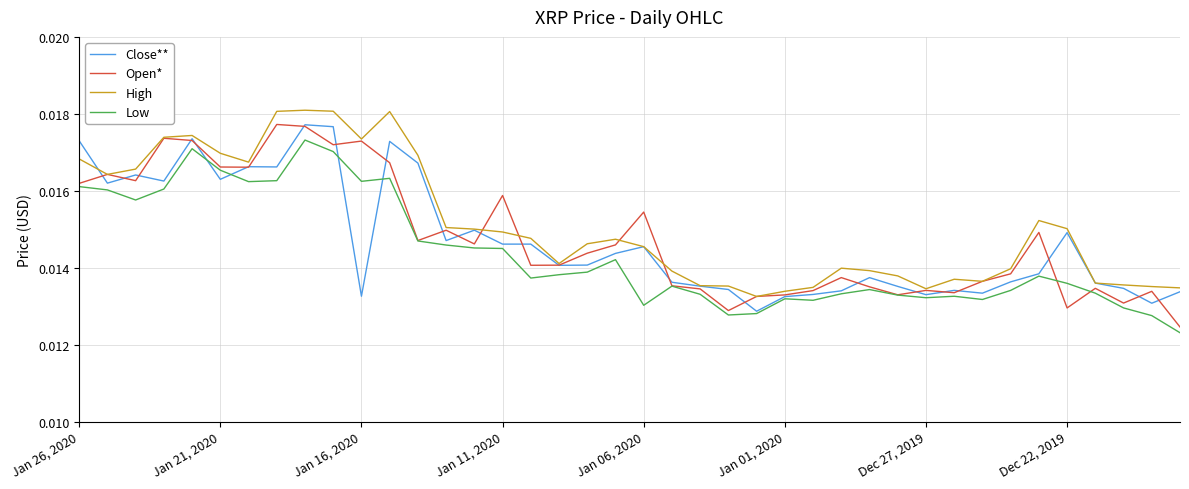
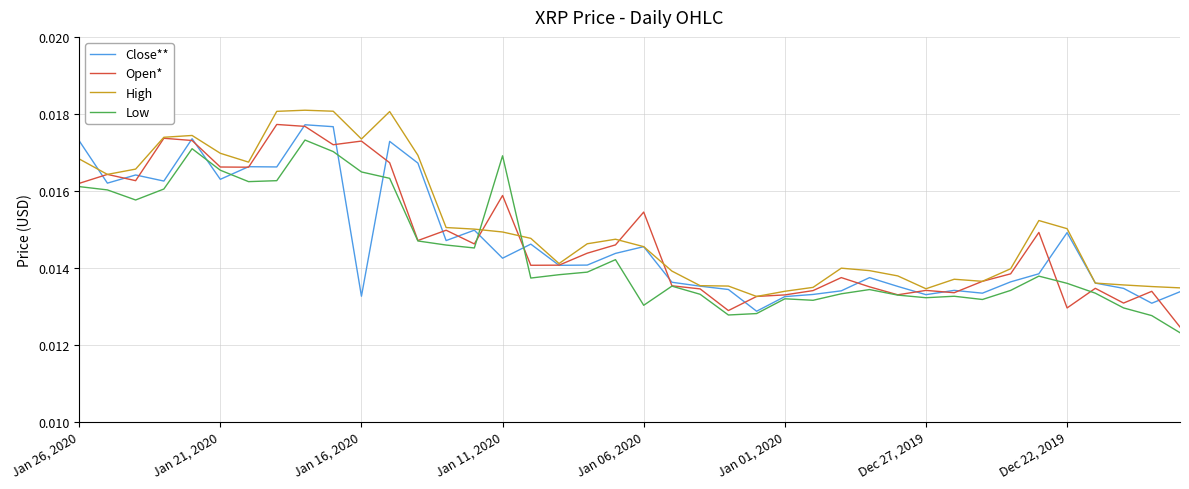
Low, Jan 16, 2020: 0.0162 -> 0.0165
Close**, Jan 11, 2020: 0.0146 -> 0.0142
Low, Jan 11, 2020: 0.0145 -> 0.0169
